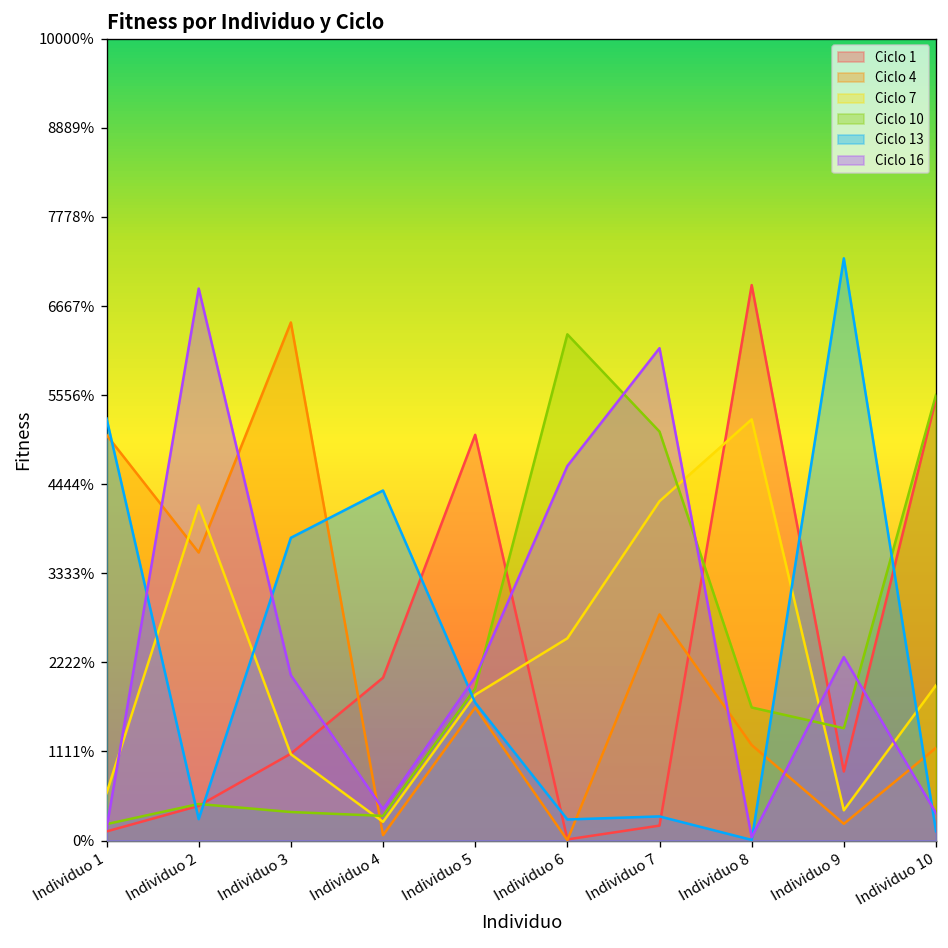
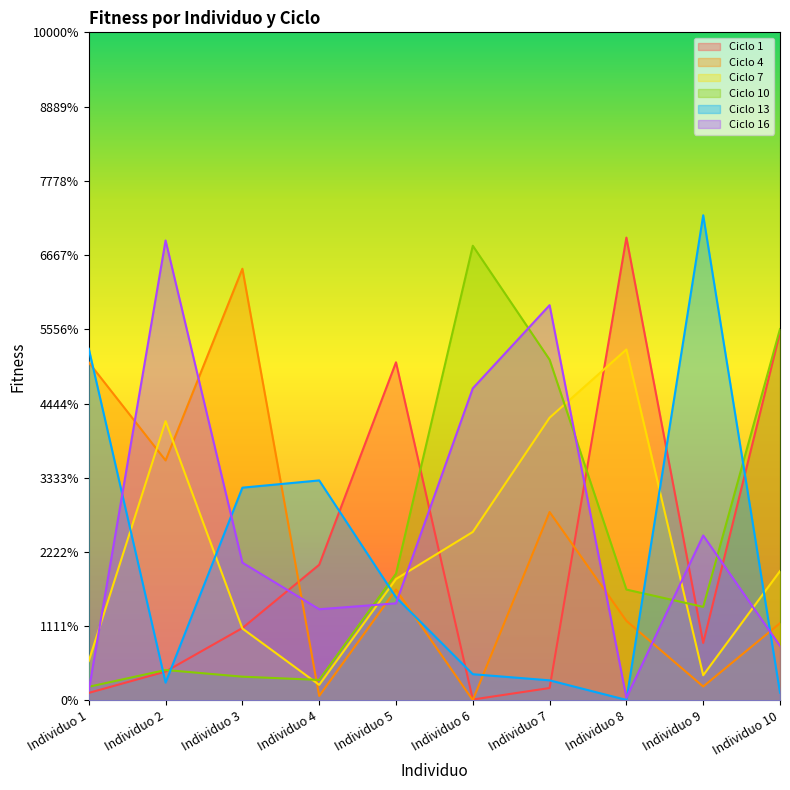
Ciclo 13, Individuo 3: 3800% -> 3200%
Ciclo 13, Individuo 4: 4400% -> 3300%
Ciclo 16, Individuo 4: 400% -> 1400%
Ciclo 13, Individuo 5: 1700% -> 1500%
Ciclo 16, Individuo 5: 2000% -> 1500%
Ciclo 10, Individuo 6: 6300% -> 6800%
Ciclo 13, Individuo 6: 300% -> 400%
Ciclo 16, Individuo 7: 6100% -> 5900%
Ciclo 16, Individuo 9: 2300% -> 2500%
Ciclo 16, Individuo 10: 300% -> 800%
